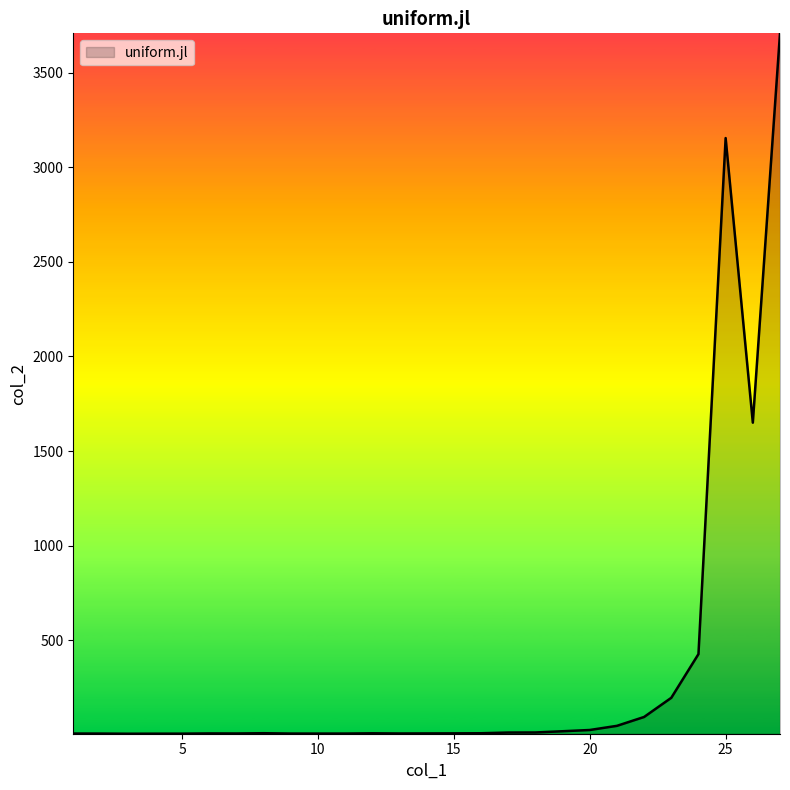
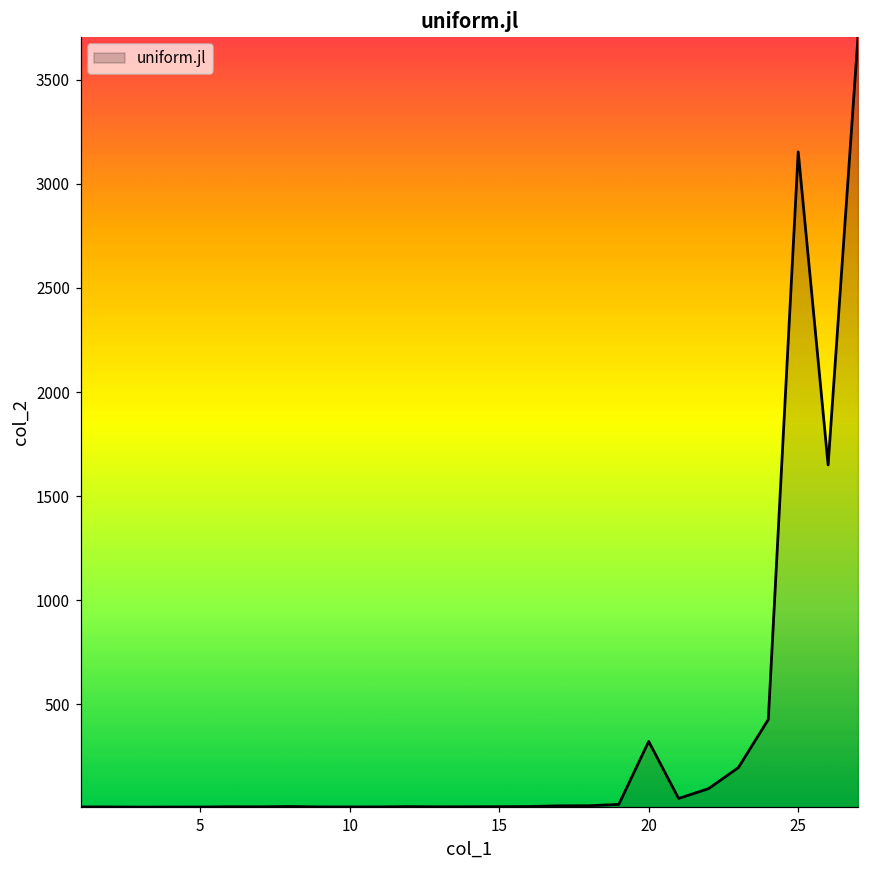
20: 30 -> 320
